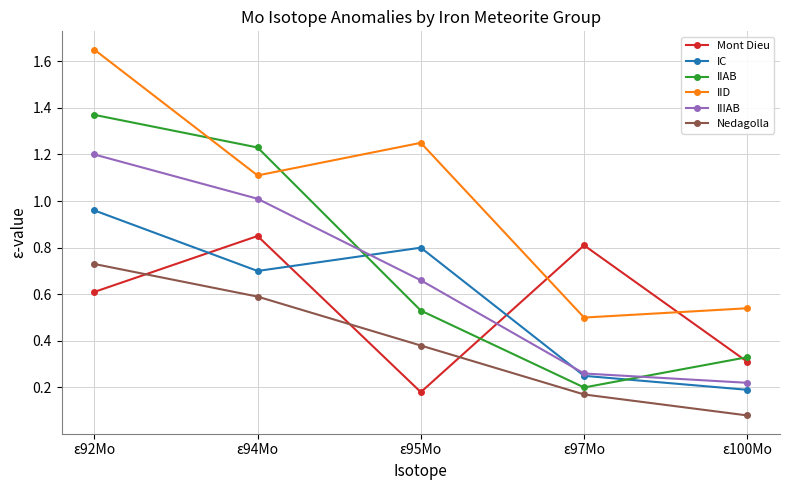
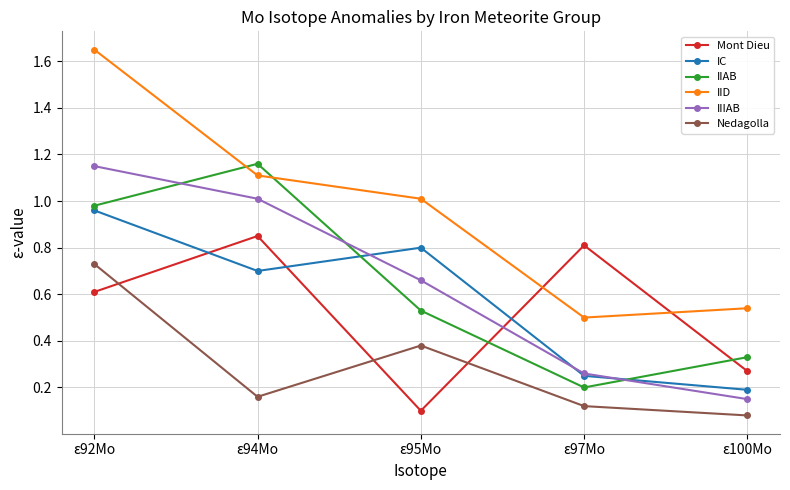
IIAB, ε92Mo: 1.37 -> 0.98
IIIAB, ε92Mo: 1.20 -> 1.15
IIAB, ε94Mo: 1.23 -> 1.16
Nedagolla, ε94Mo: 0.59 -> 0.16
Mont Dieu, ε95Mo: 0.18 -> 0.10
IID, ε95Mo: 1.25 -> 1.01
Nedagolla, ε97Mo: 0.17 -> 0.12
Mont Dieu, ε100Mo: 0.31 -> 0.27
IIIAB, ε100Mo: 0.22 -> 0.15
